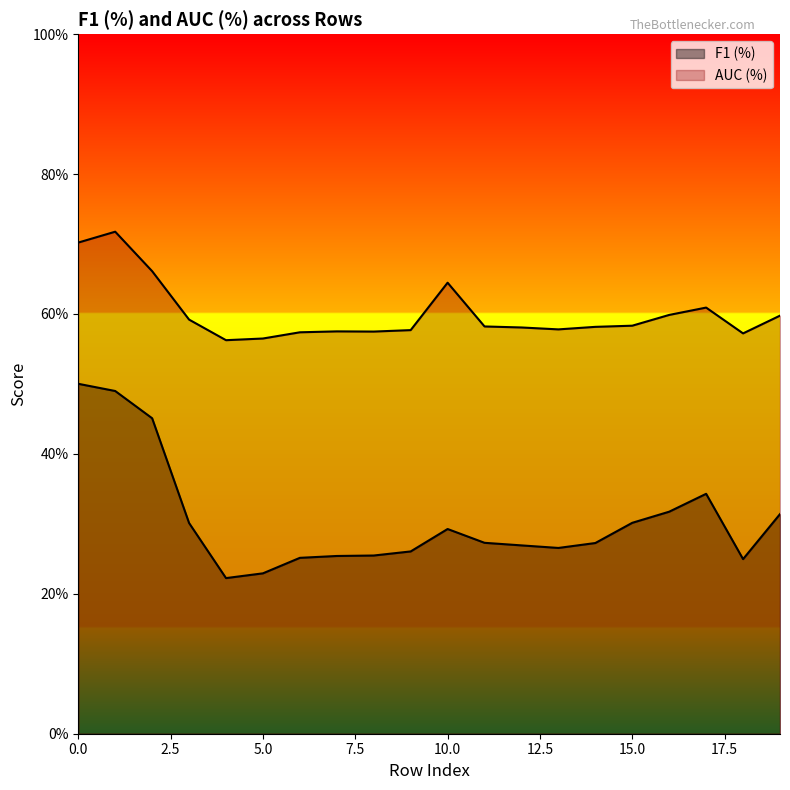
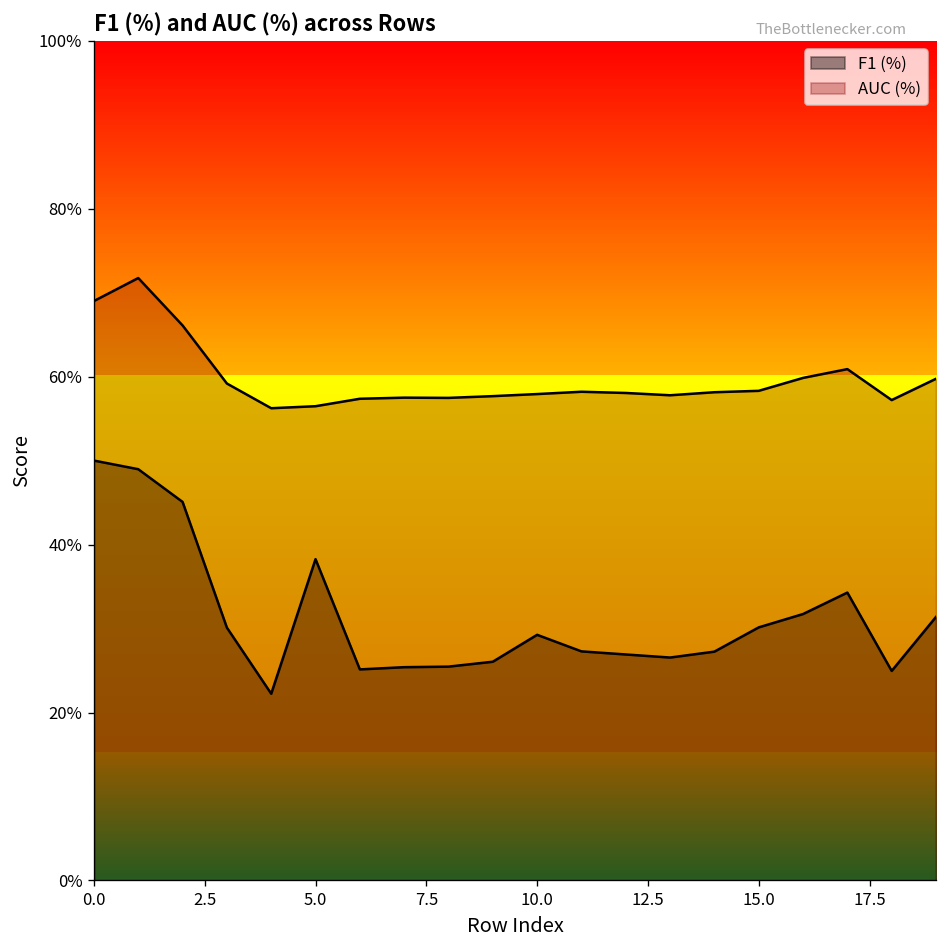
AUC (%), 0.0: 70% -> 69%
F1 (%), 5.0: 23% -> 38%
AUC (%), 10.0: 64% -> 58%
